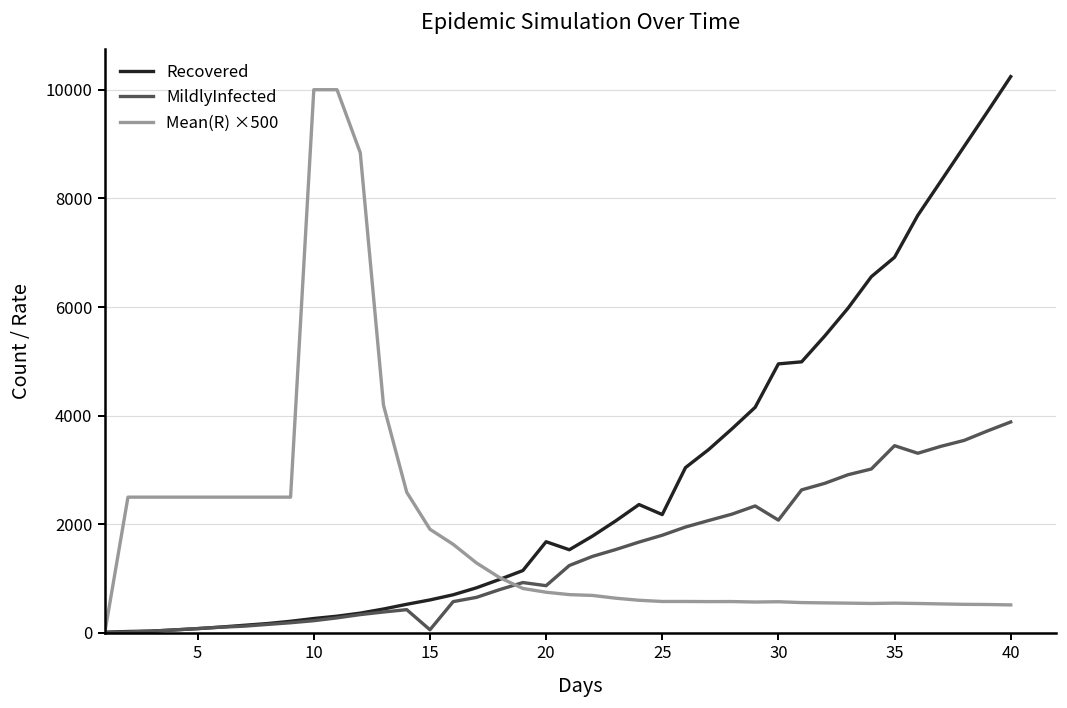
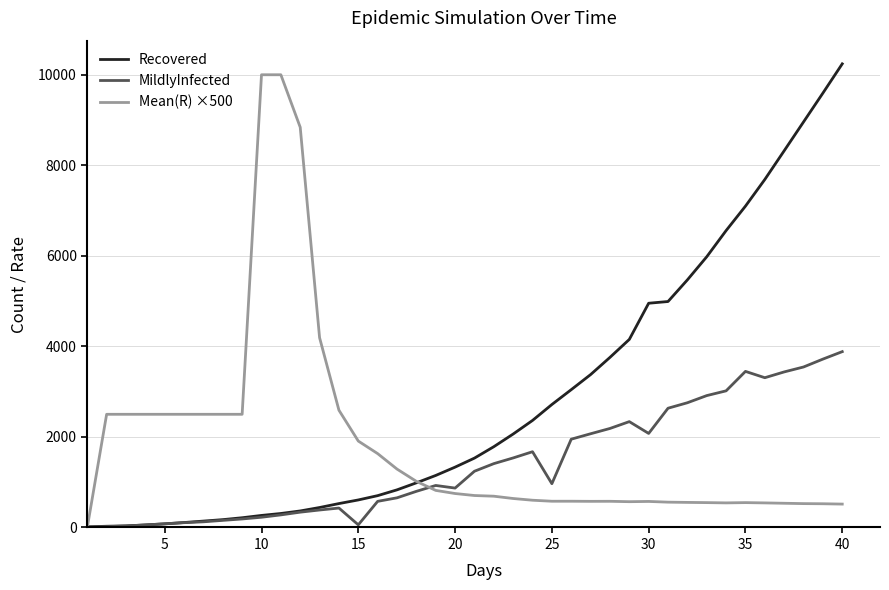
Recovered, 20: 1700 -> 1300
Recovered, 25: 2200 -> 2700
MildlyInfected, 25: 1800 -> 1000
Recovered, 35: 6900 -> 7100
